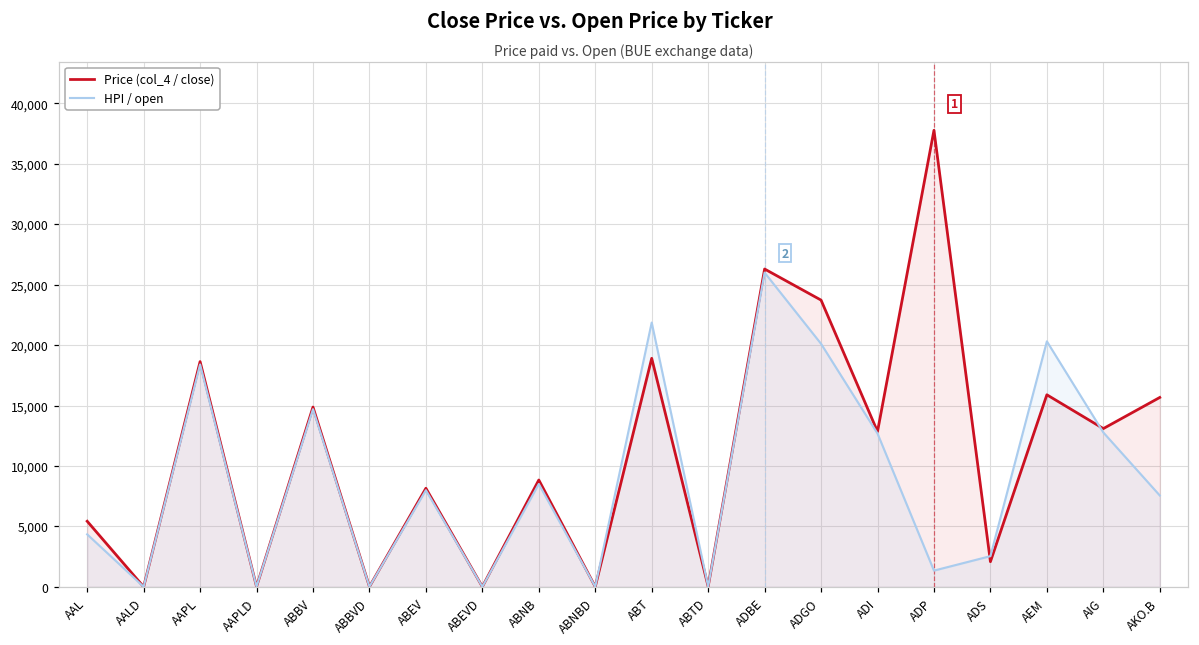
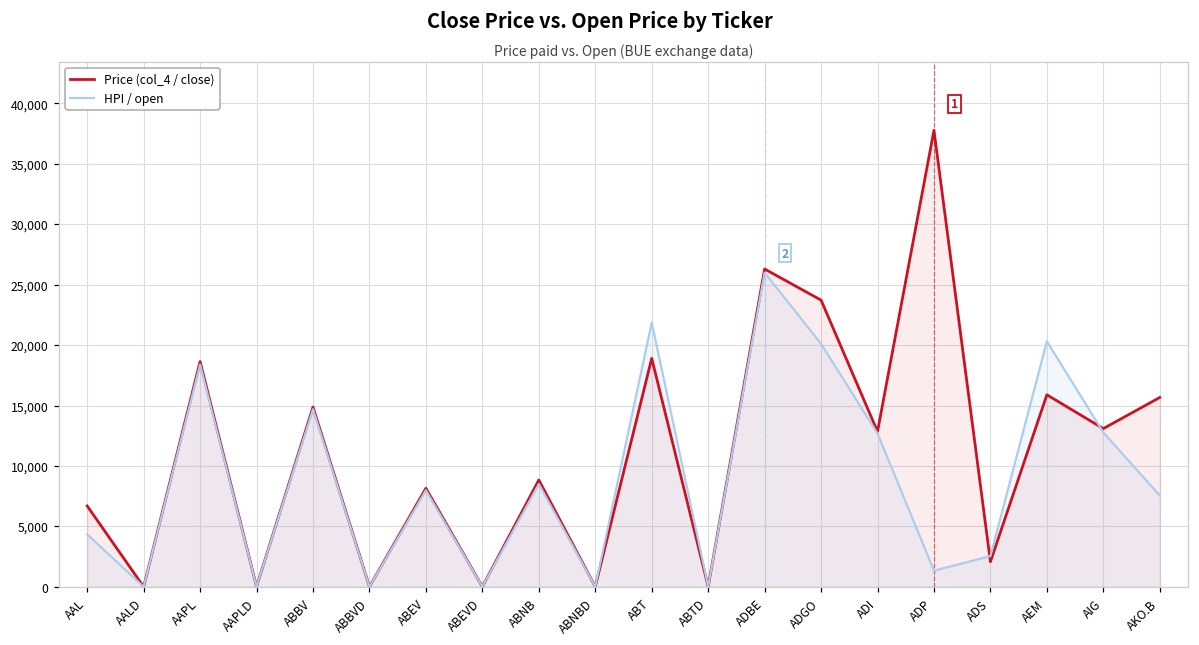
Price (col_4 / close), AAL: 5,400 -> 6,700
